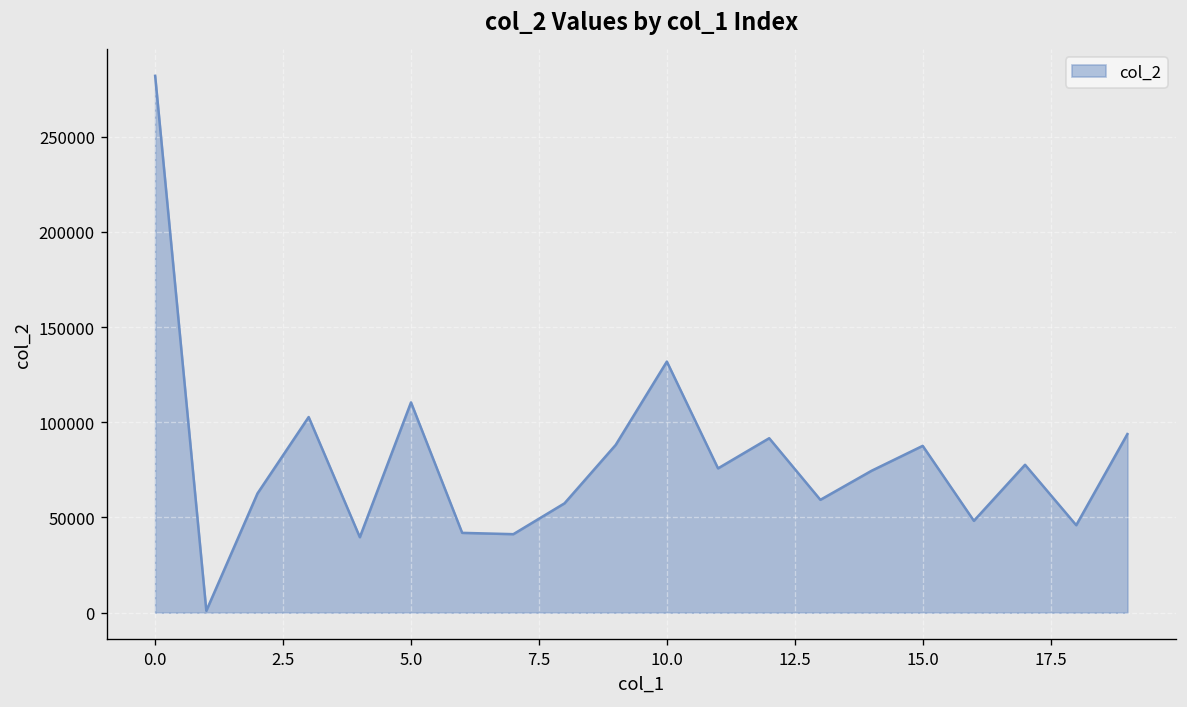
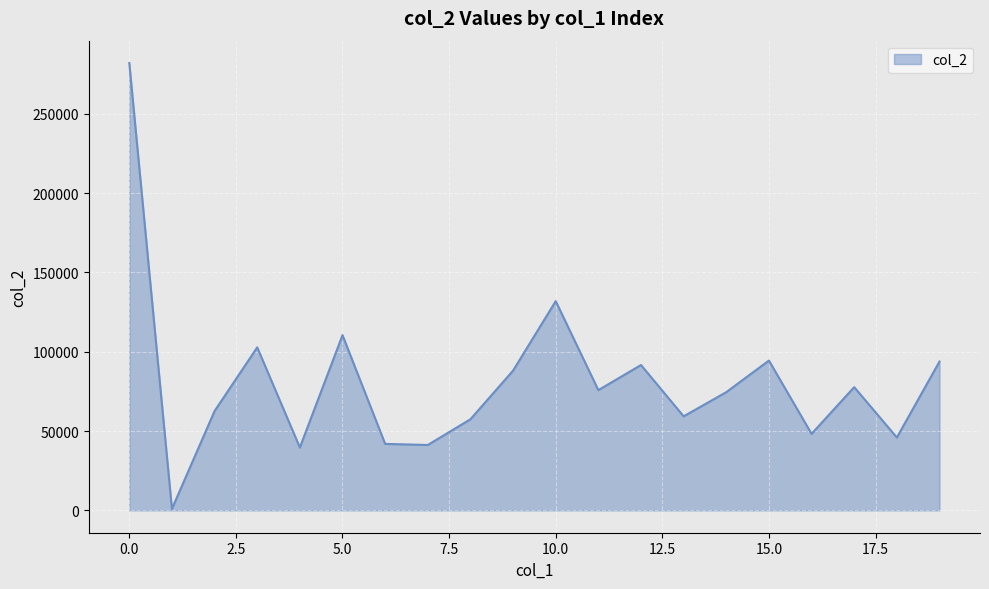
15.0: 88000 -> 94000
